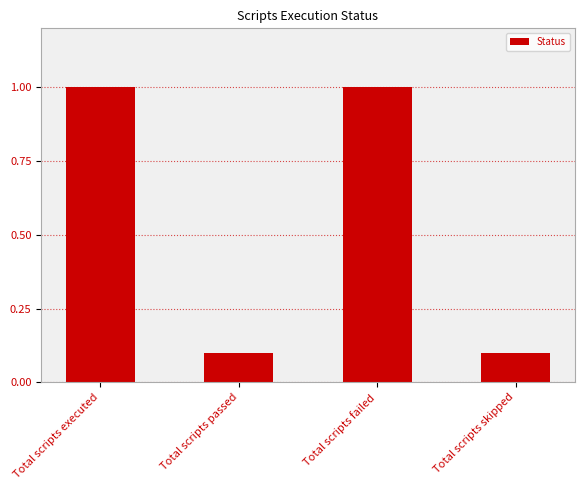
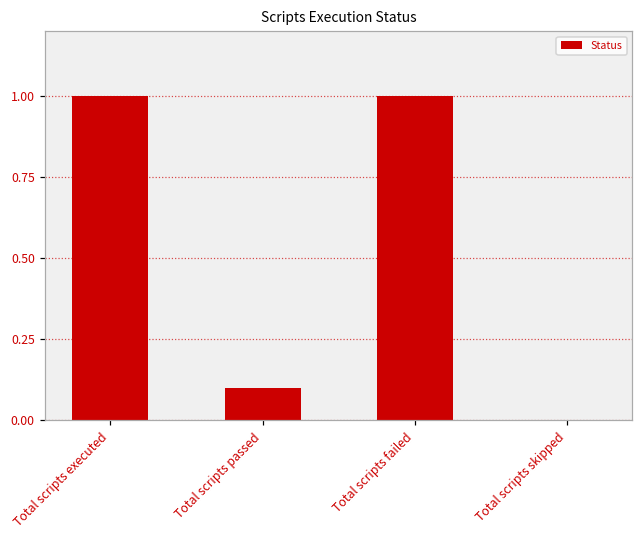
Total scripts skipped: 0.1 -> 0.0
